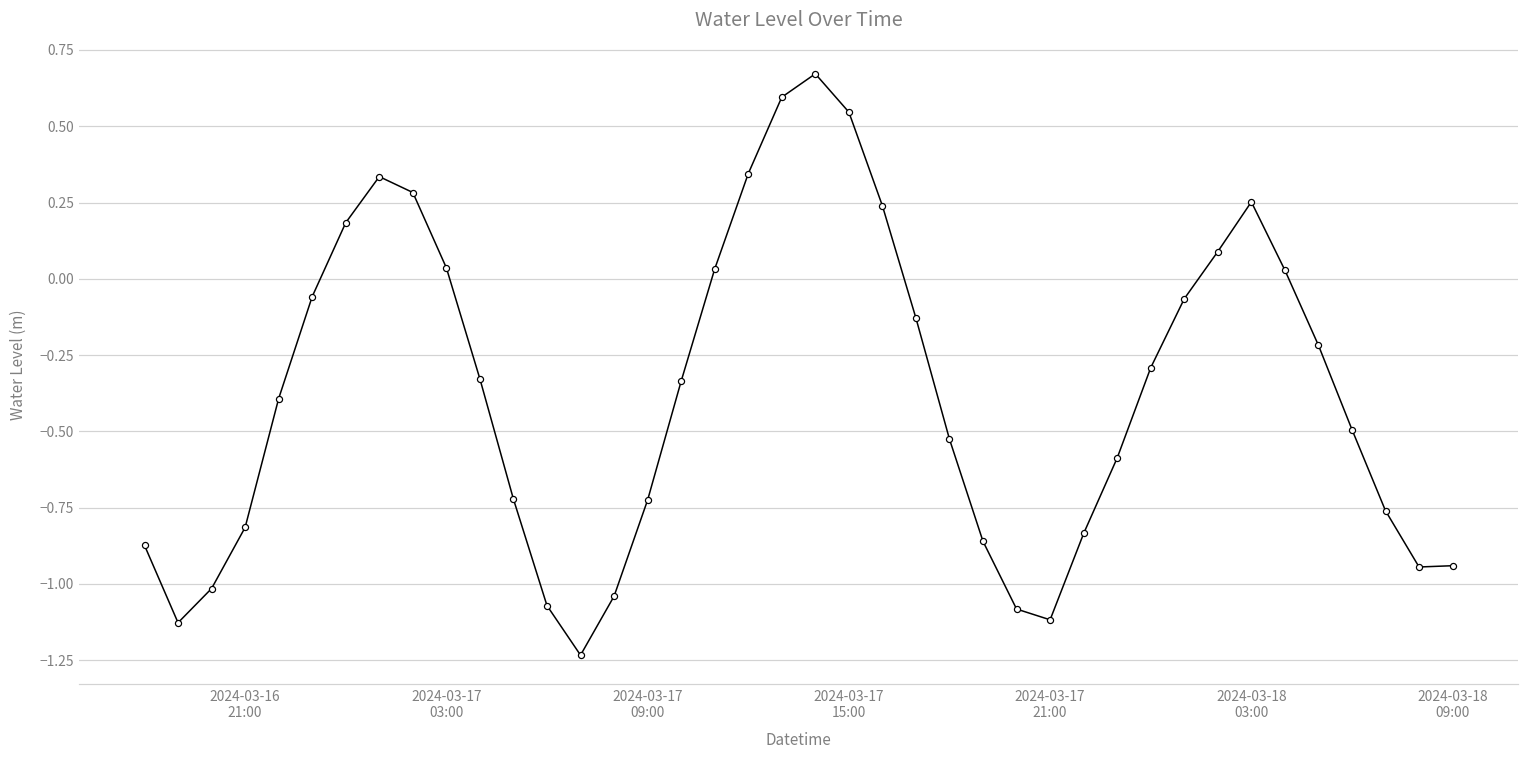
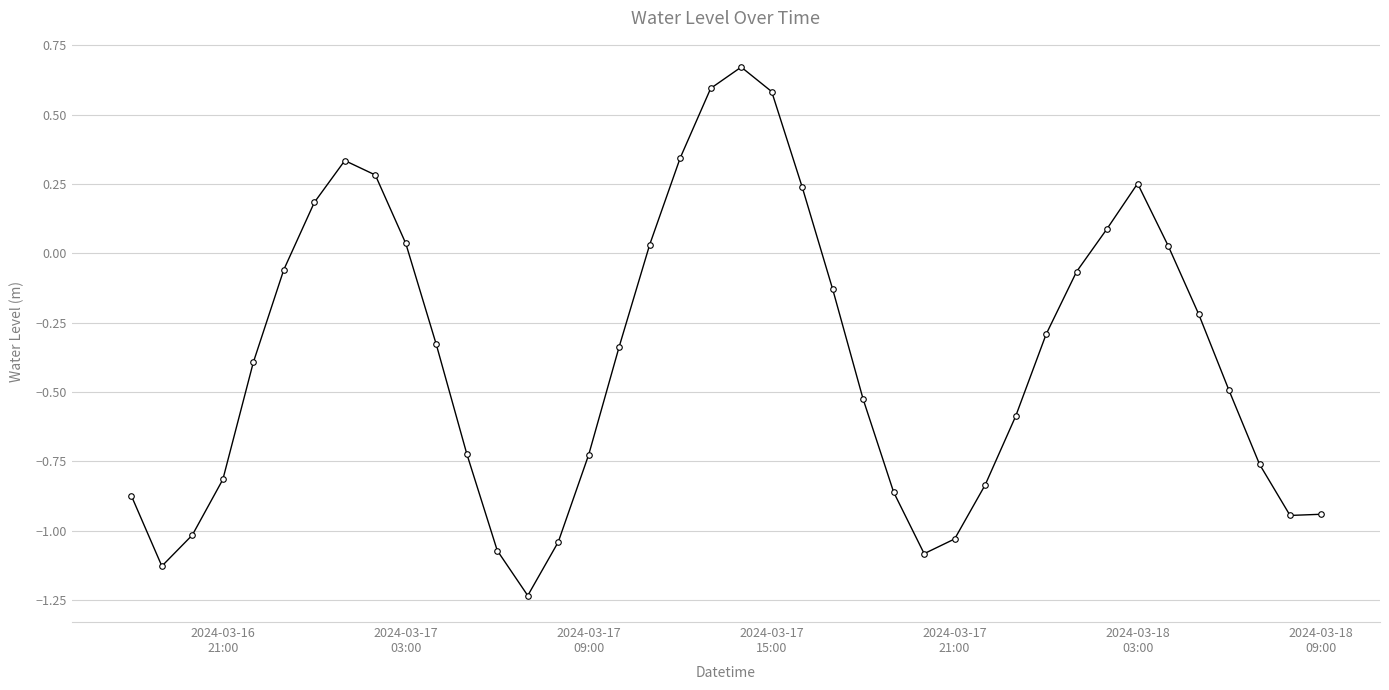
2024-03-17 15:00: 0.55 -> 0.58
2024-03-17 21:00: -1.12 -> -1.03
